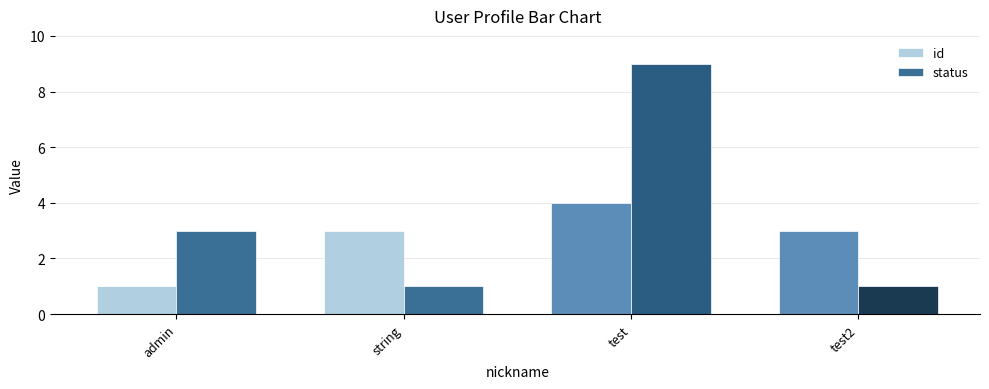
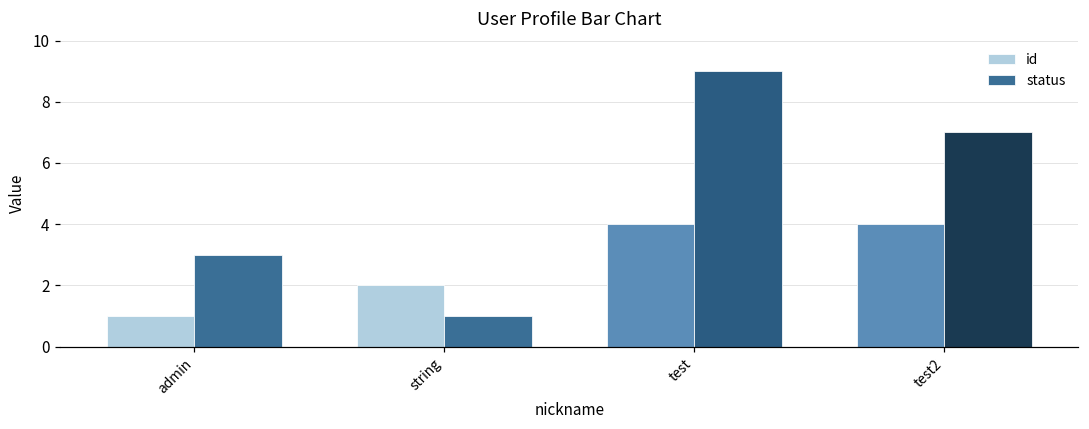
id, string: 3 -> 2
id, test2: 3 -> 4
status, test2: 1 -> 7
